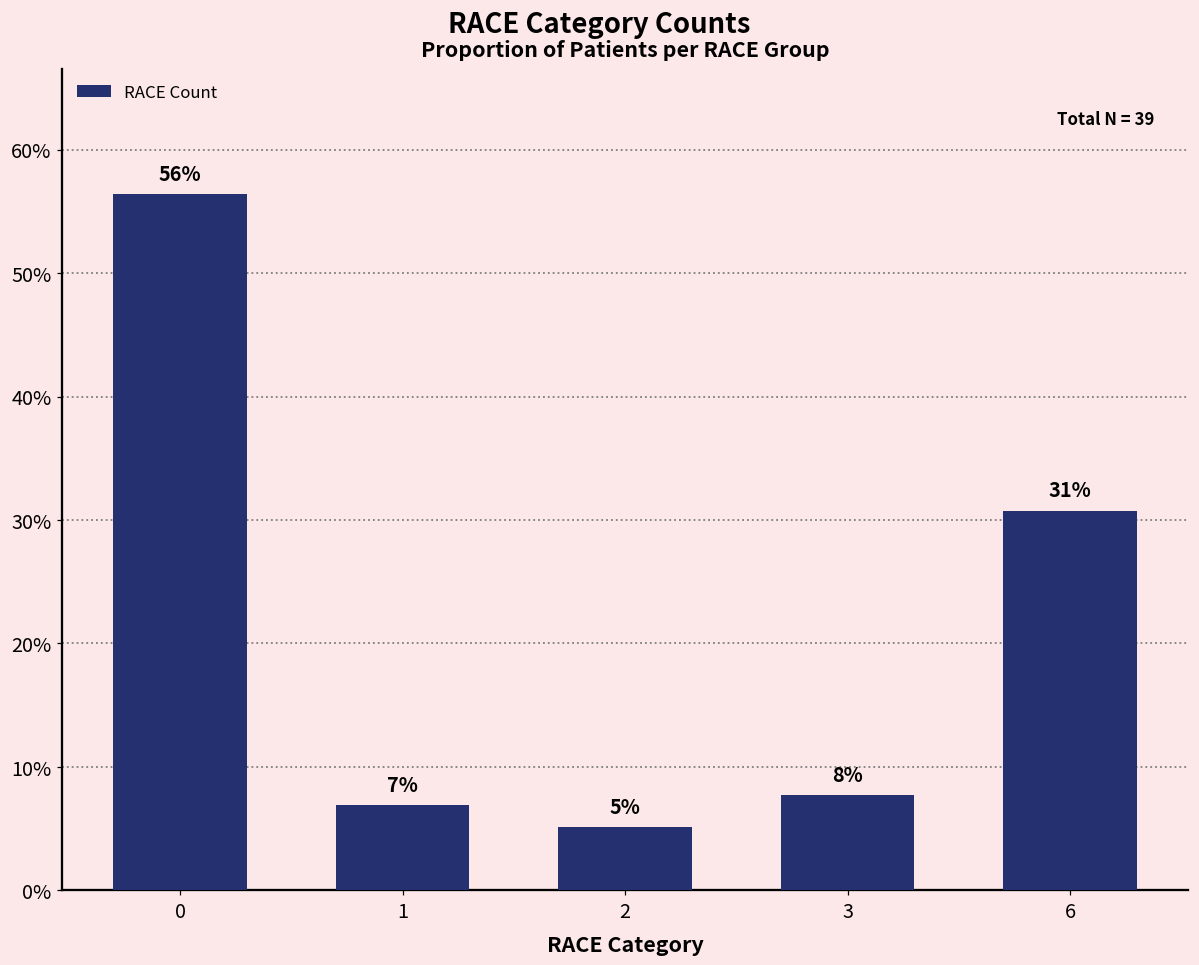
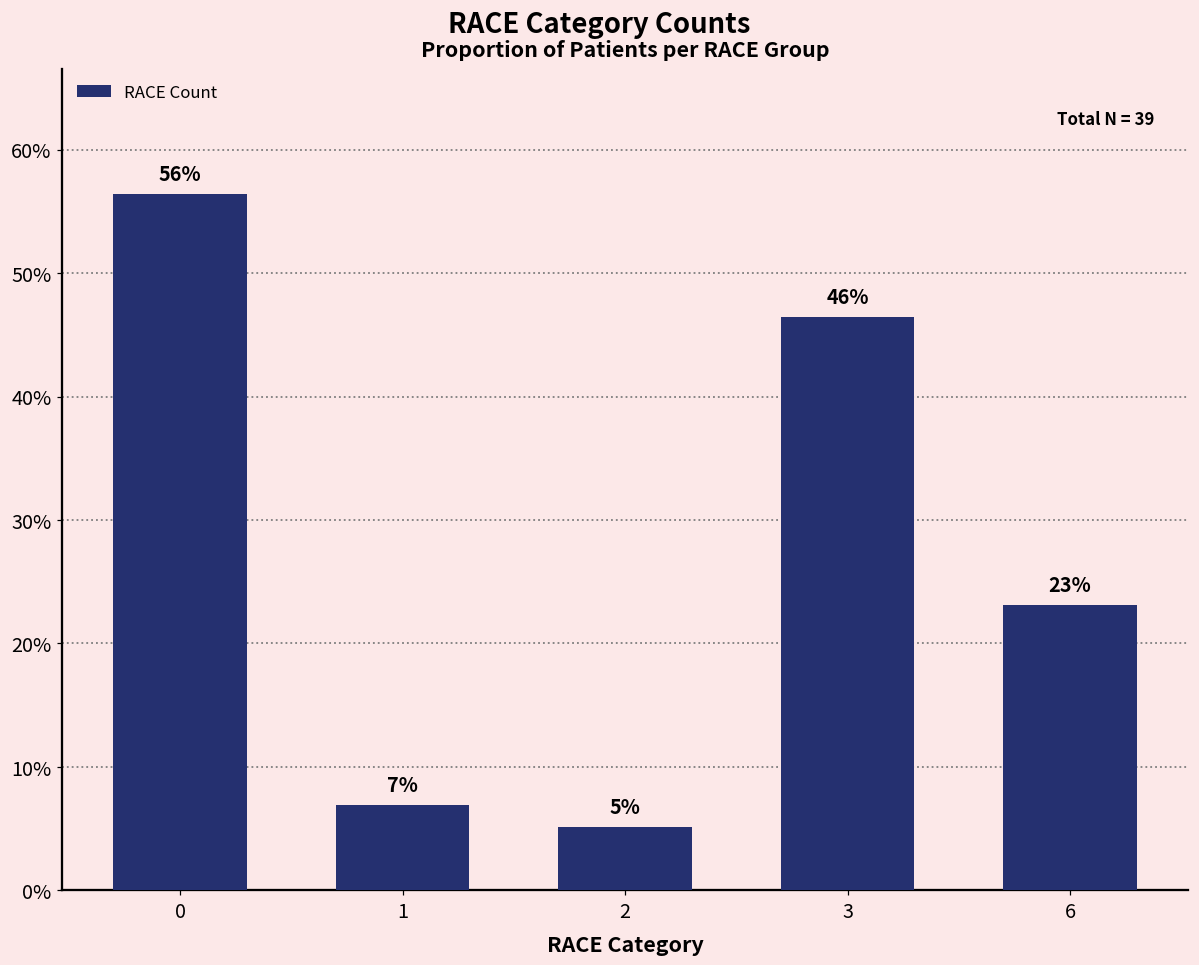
3: 8% -> 46%
6: 31% -> 23%
